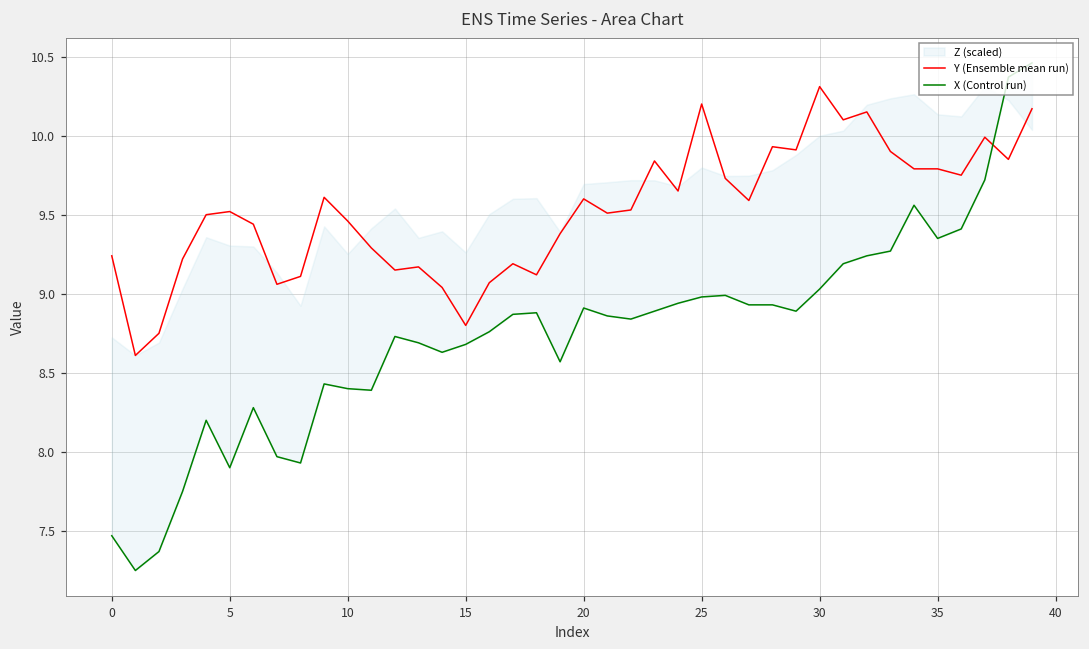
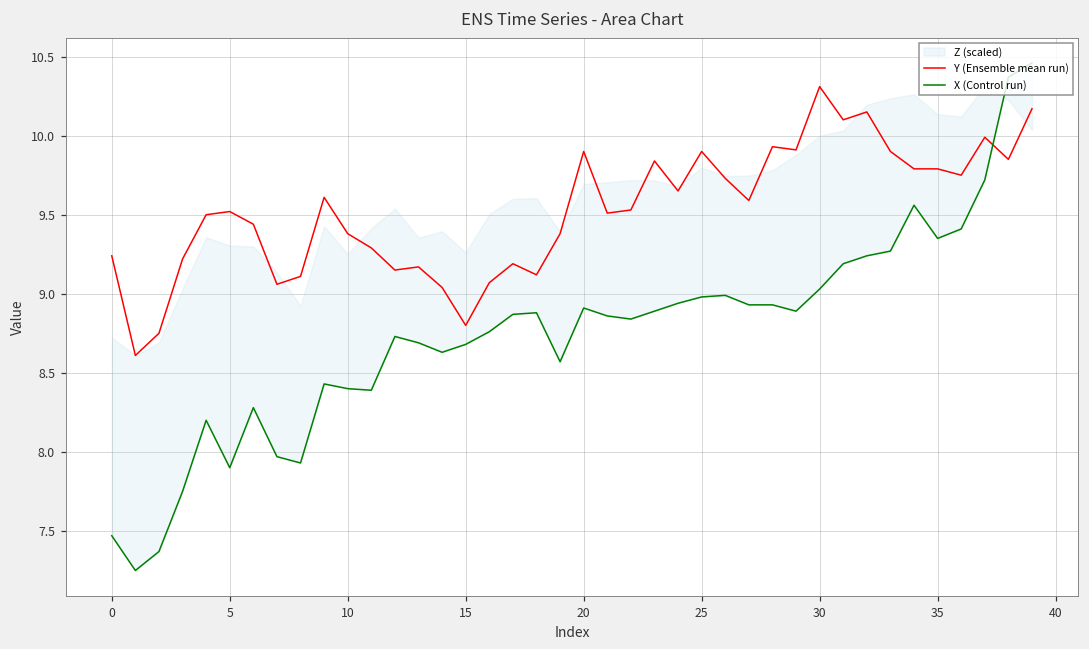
Y (Ensemble mean run), 10: 9.46 -> 9.38
Y (Ensemble mean run), 20: 9.6 -> 9.9
Y (Ensemble mean run), 25: 10.2 -> 9.9
